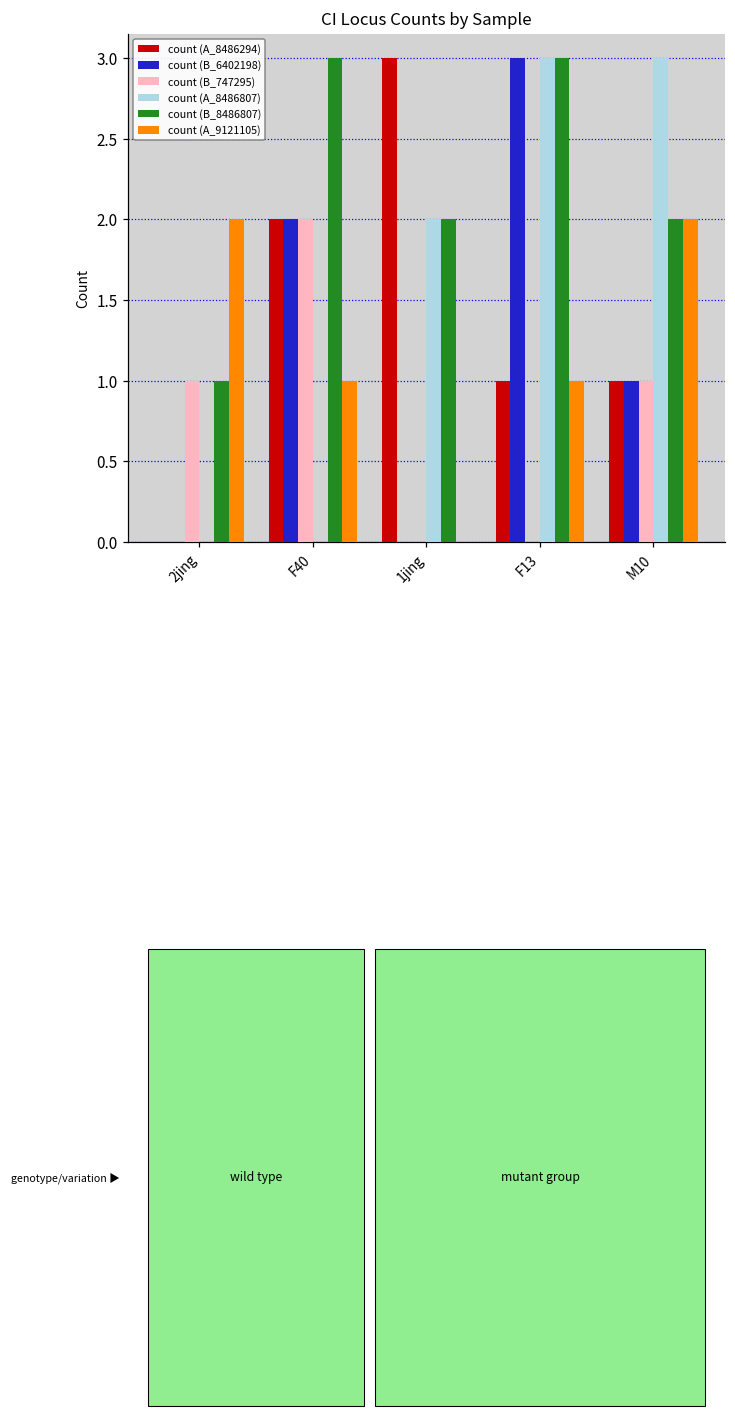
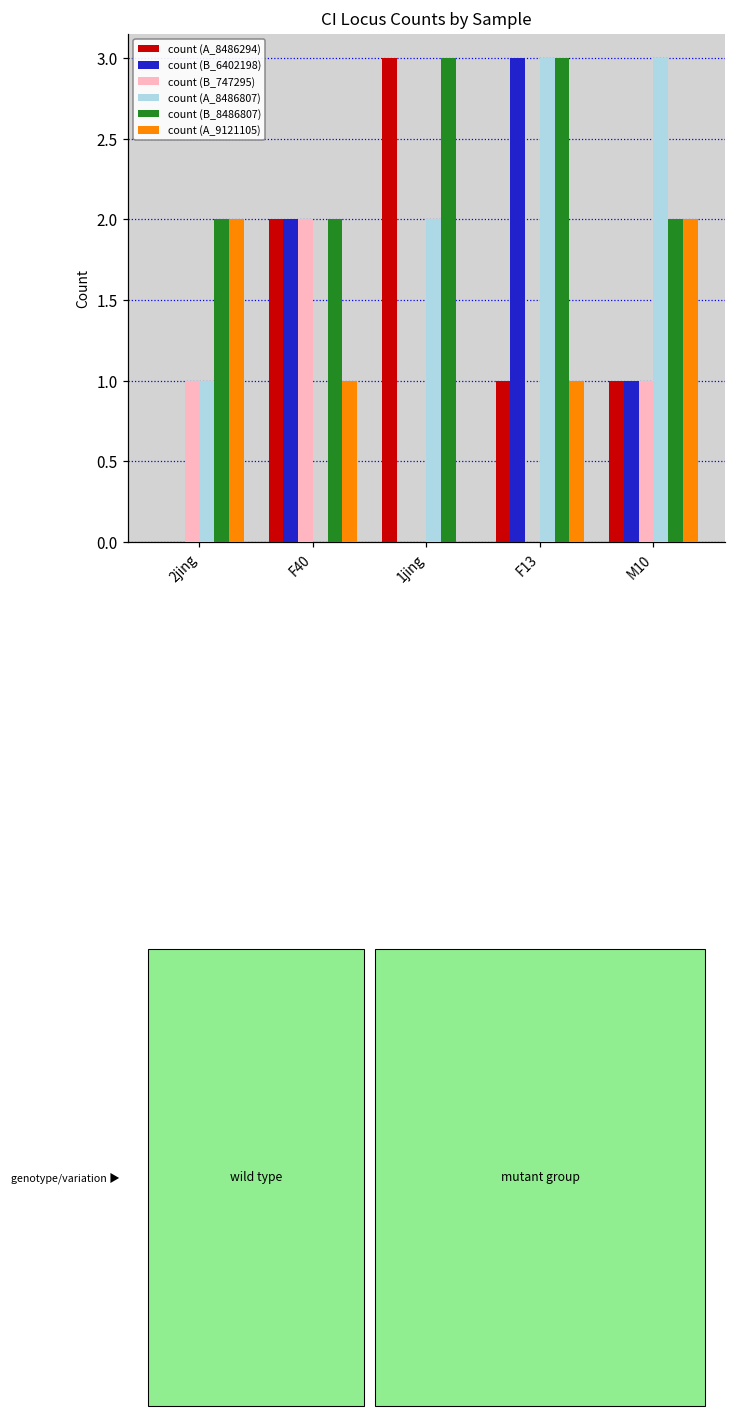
count (A_8486807), 2jing: 0 -> 1
count (B_8486807), 2jing: 1 -> 2
count (B_8486807), F40: 3 -> 2
count (B_8486807), 1jing: 2 -> 3
